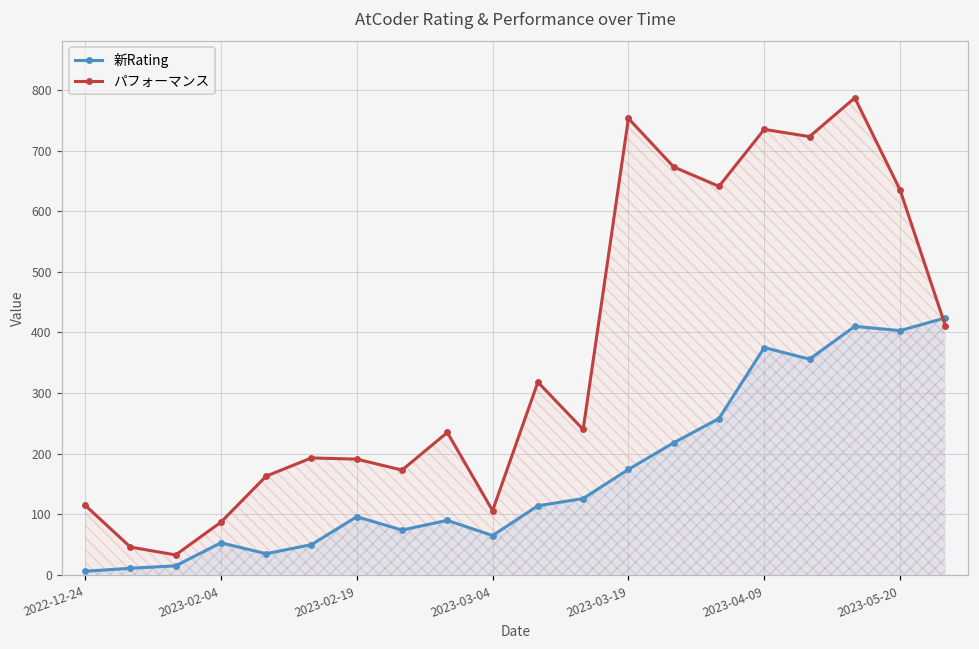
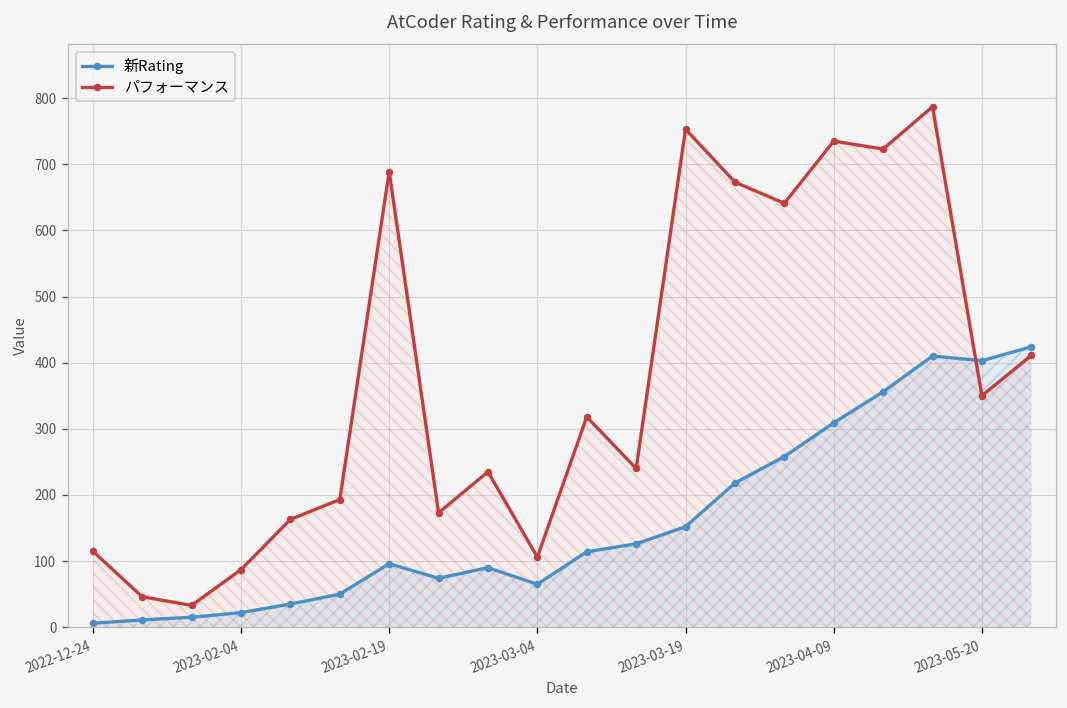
新Rating, 2023-02-04: 50 -> 20
パフォーマンス, 2023-02-19: 190 -> 690
新Rating, 2023-03-19: 170 -> 150
新Rating, 2023-04-09: 380 -> 310
パフォーマンス, 2023-05-20: 640 -> 350
